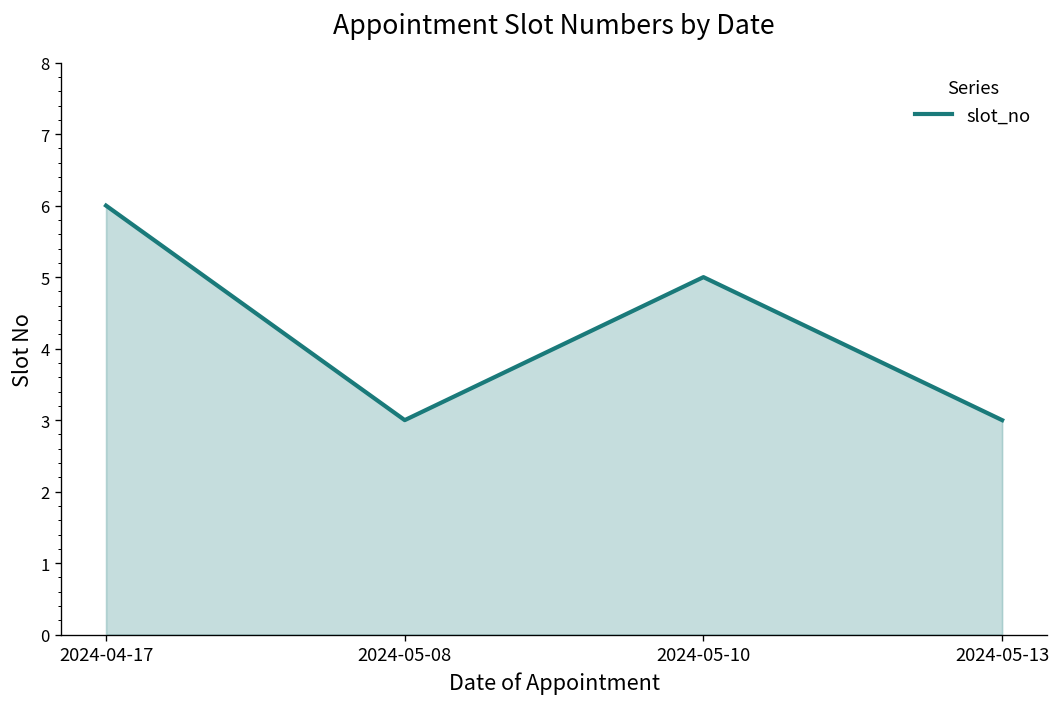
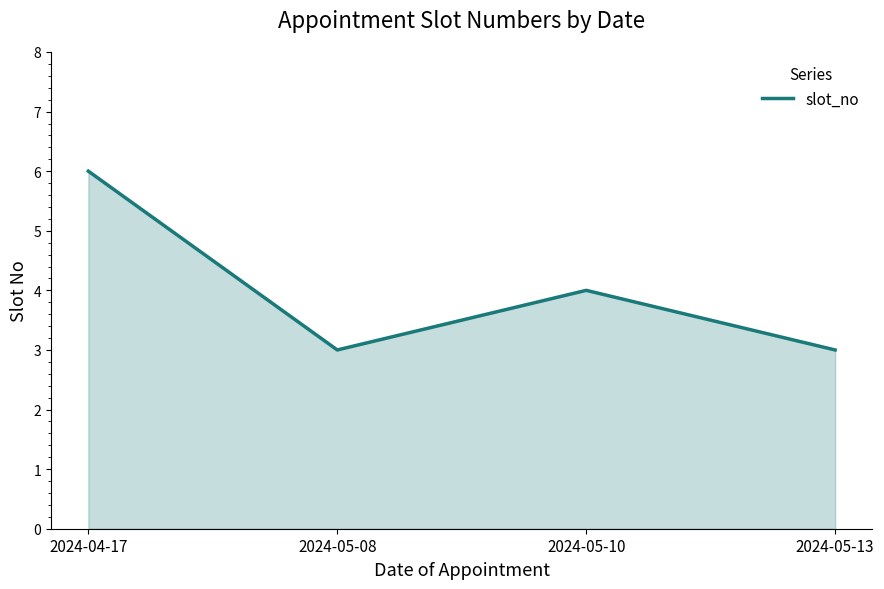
2024-05-10: 5 -> 4
